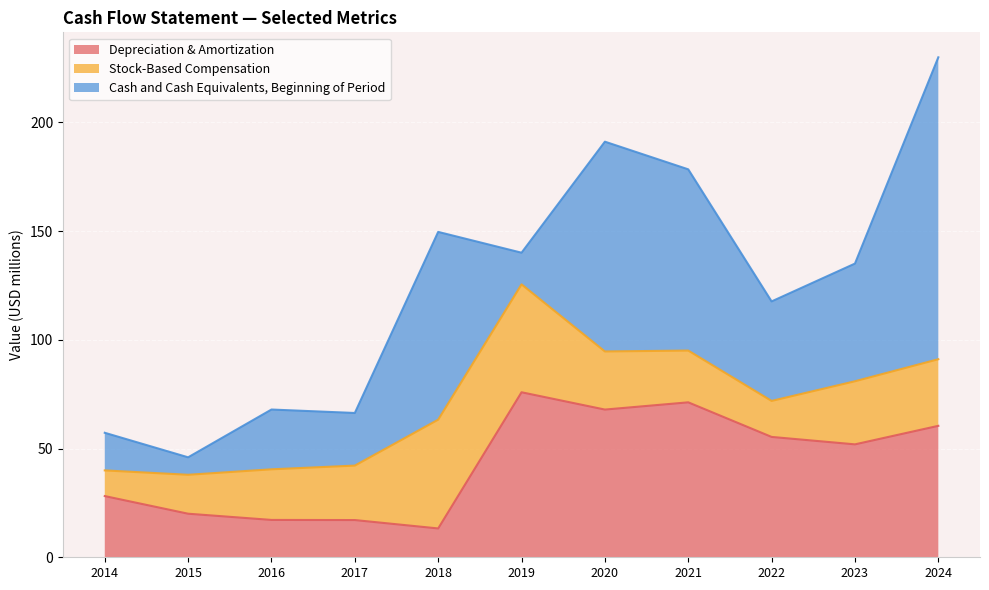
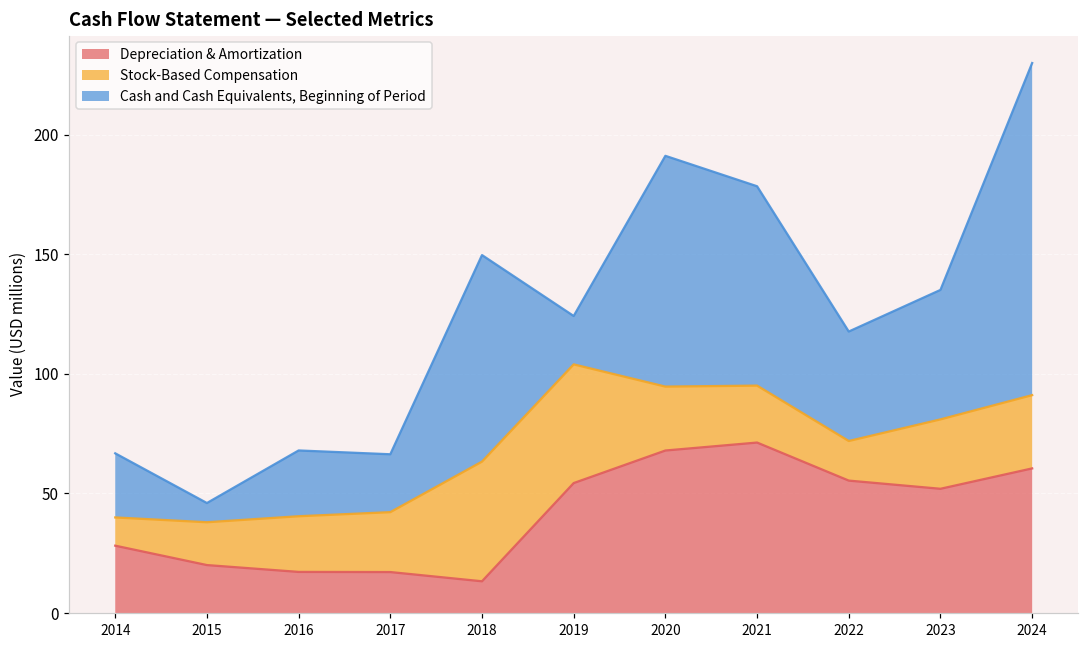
Cash and Cash Equivalents, Beginning of Period, 2014: 17 -> 27
Depreciation & Amortization, 2019: 76 -> 54
Cash and Cash Equivalents, Beginning of Period, 2019: 15 -> 20
